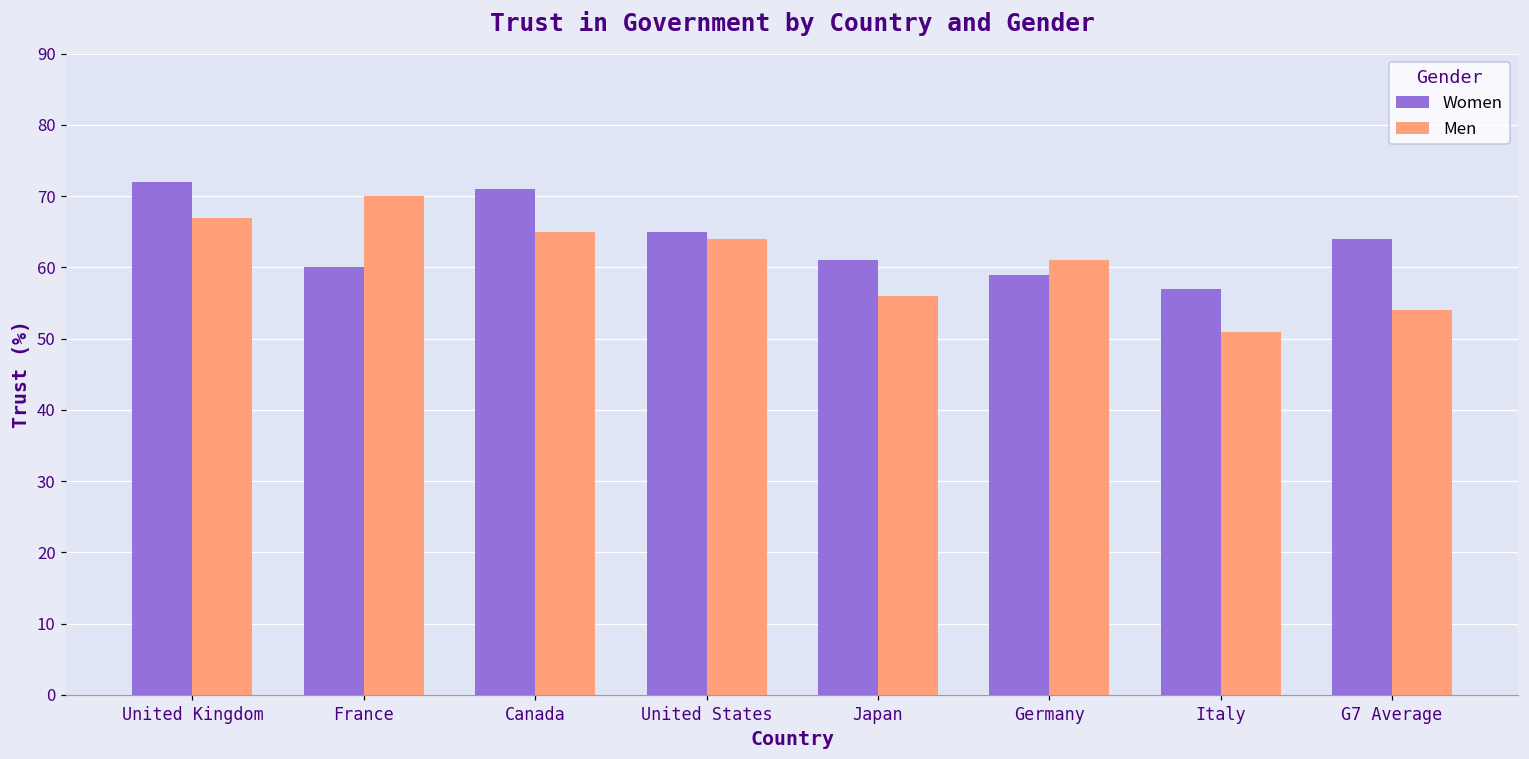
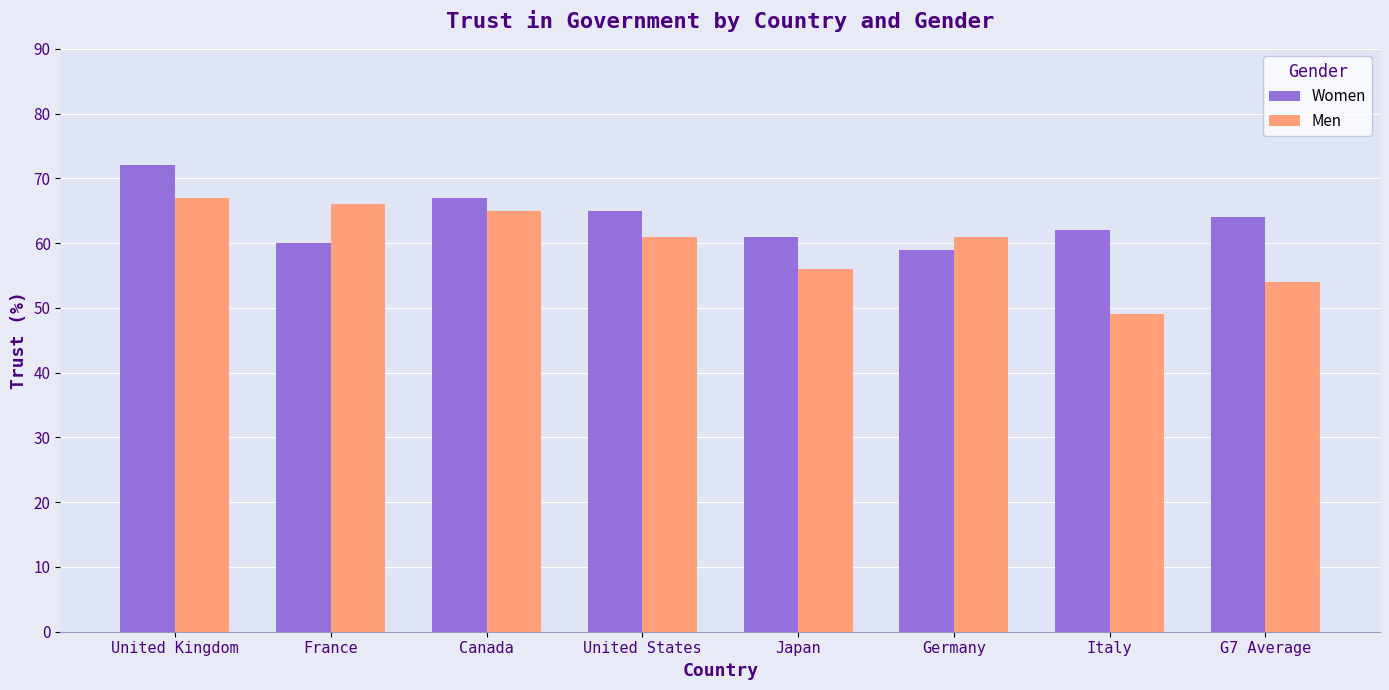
Men, France: 70 -> 66
Women, Canada: 71 -> 67
Men, United States: 64 -> 61
Women, Italy: 57 -> 62
Men, Italy: 51 -> 49
